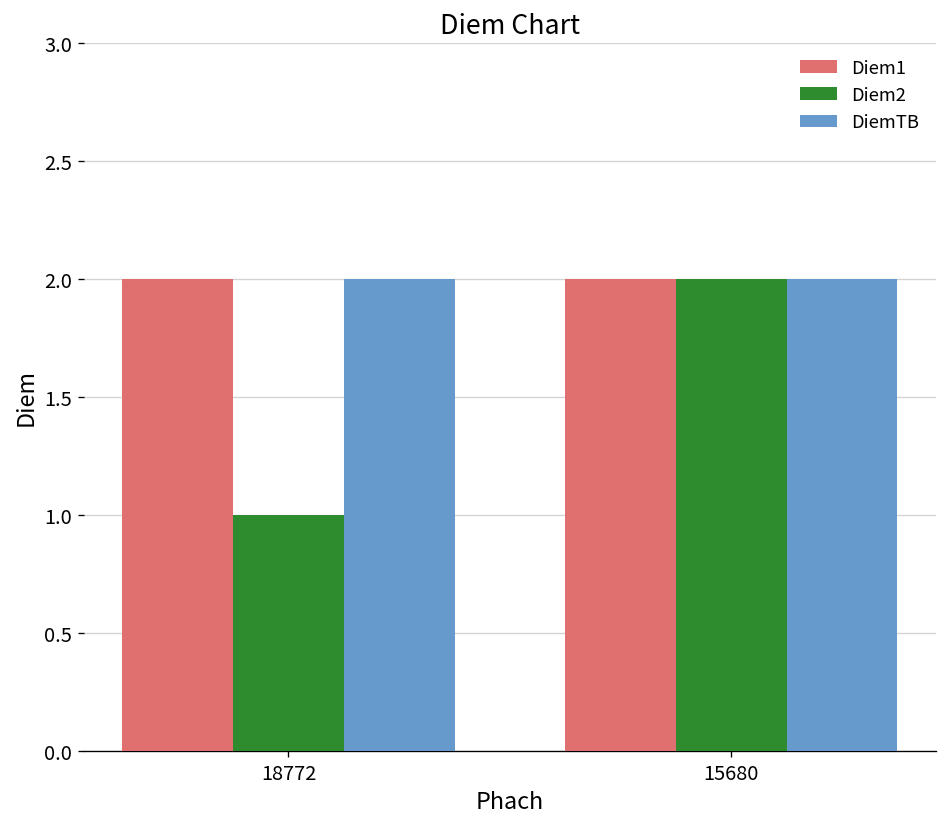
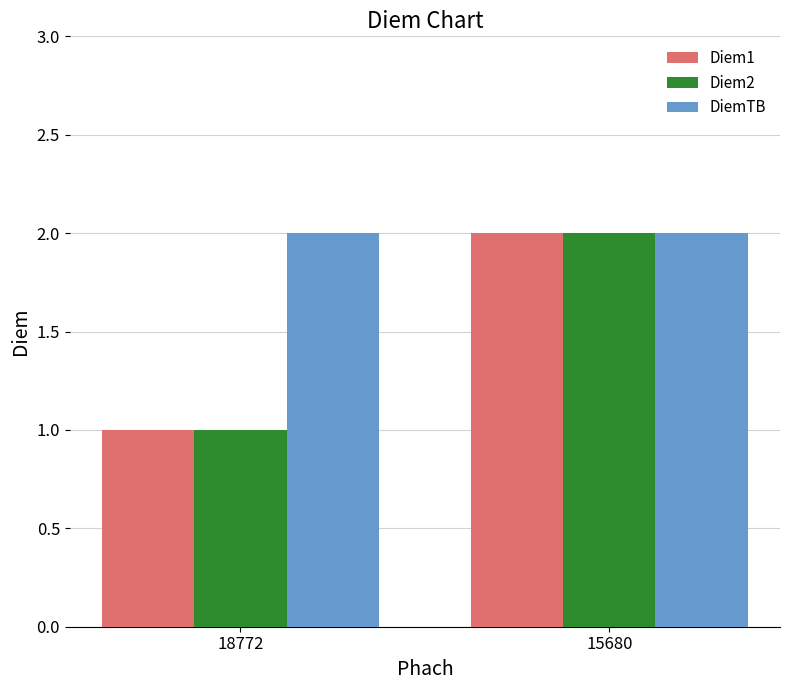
Diem1, 18772: 2 -> 1
